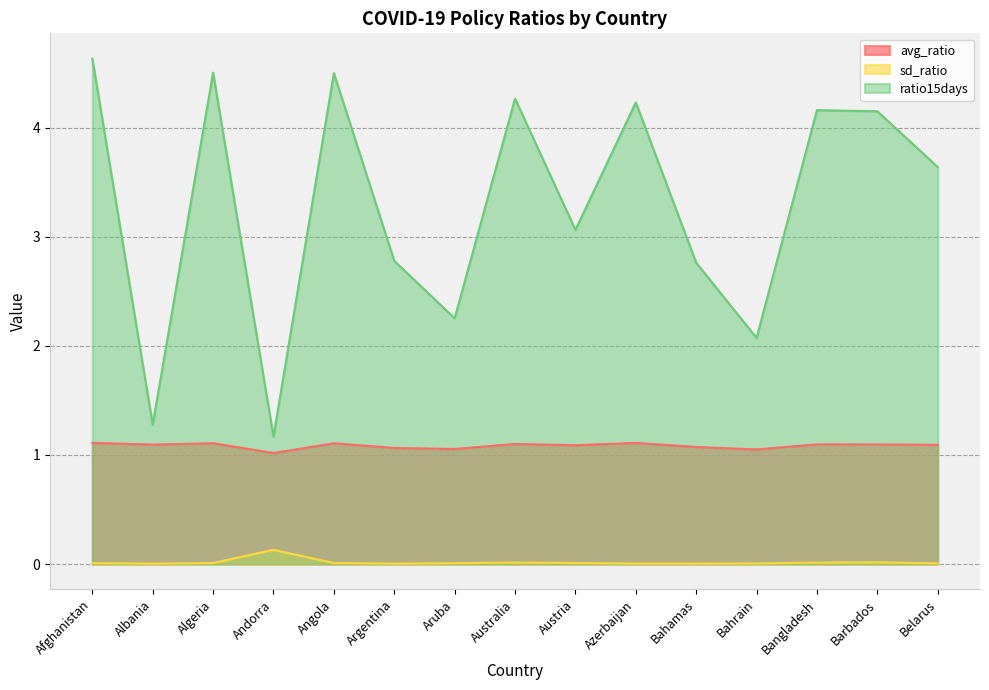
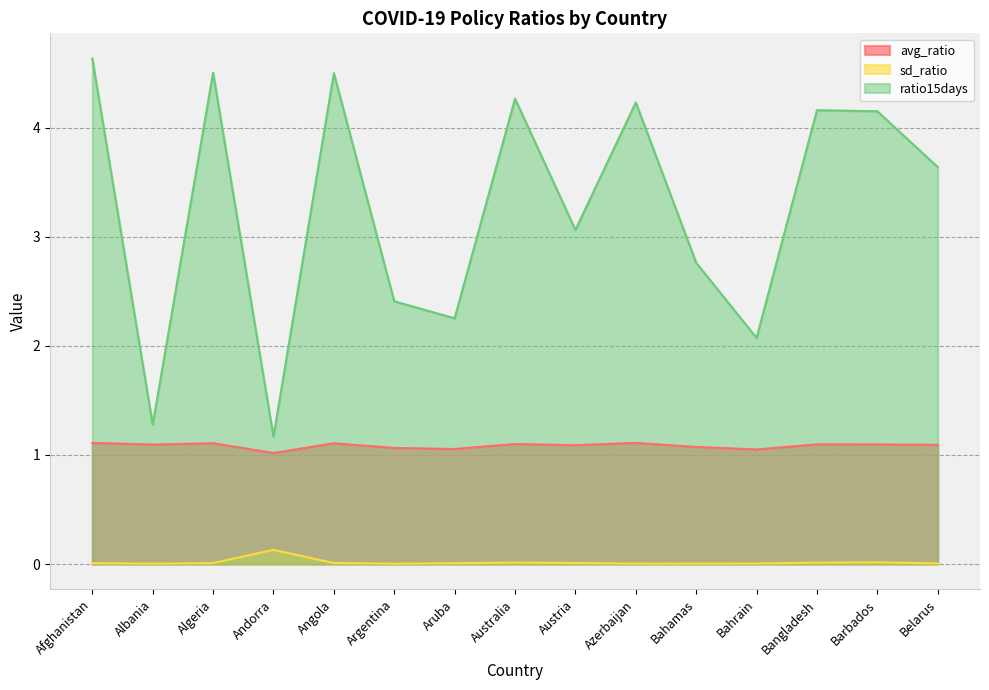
ratio15days, Argentina: 2.78 -> 2.41
